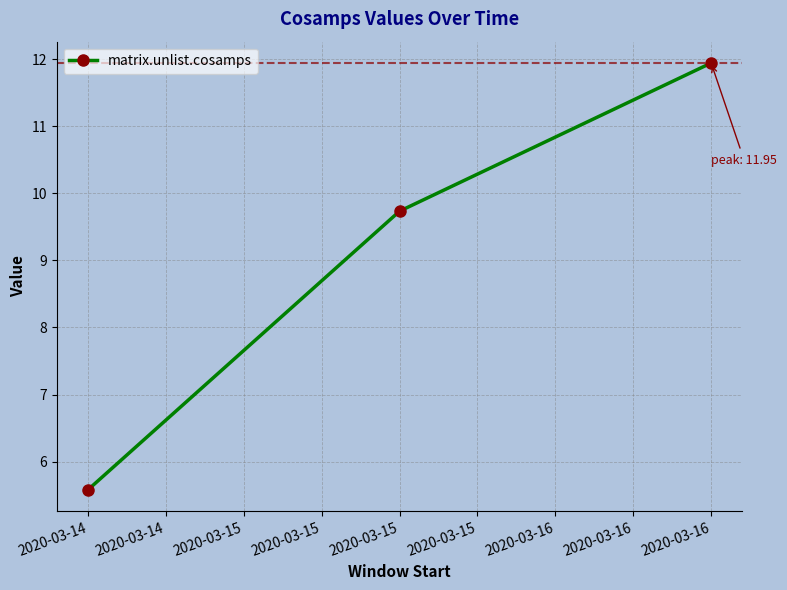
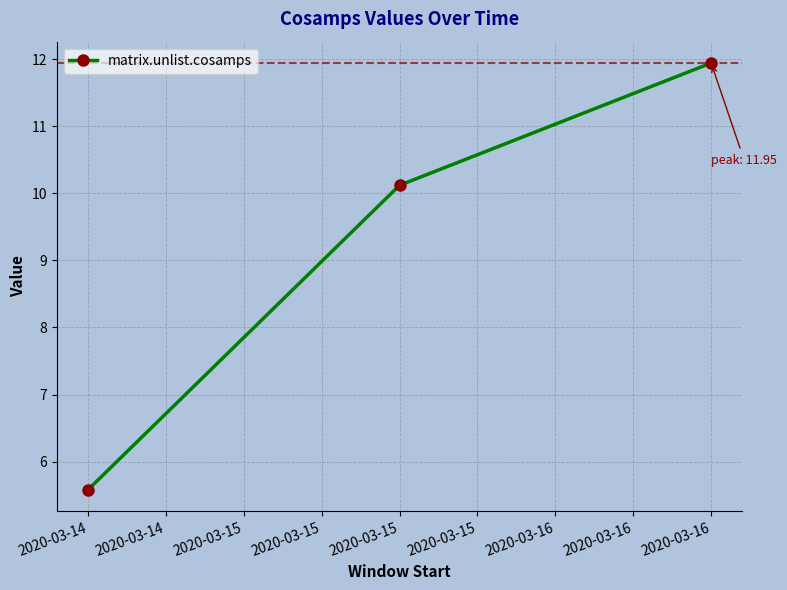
2020-03-15: 9.7 -> 10.1
